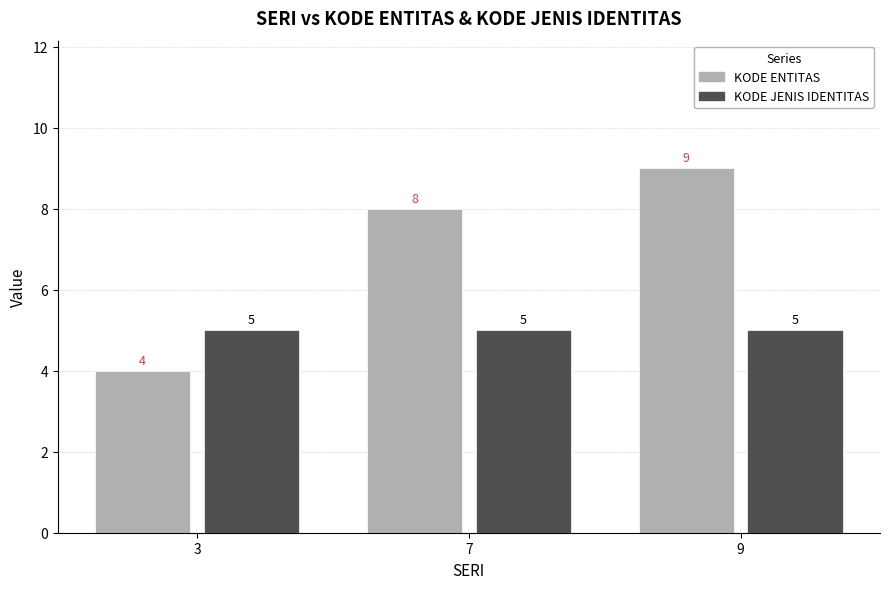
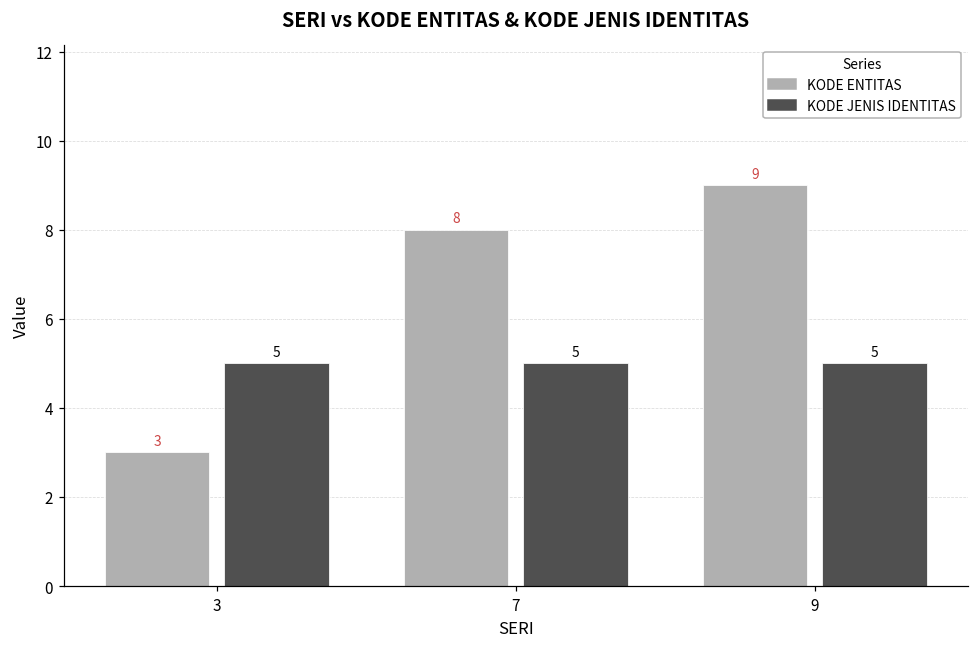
KODE ENTITAS, 3: 4 -> 3
